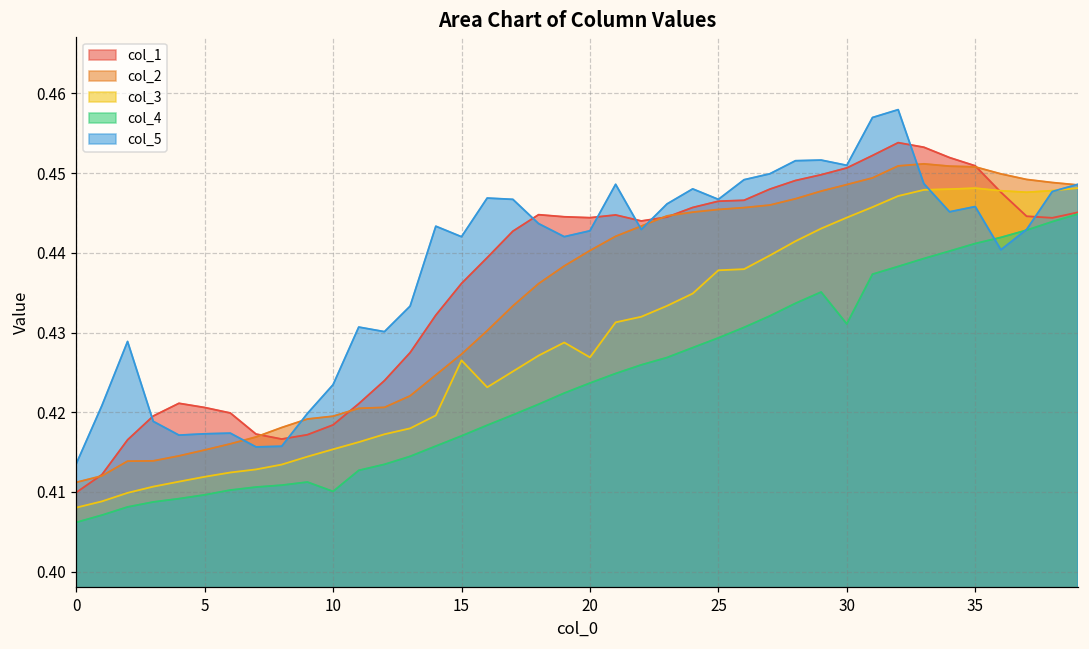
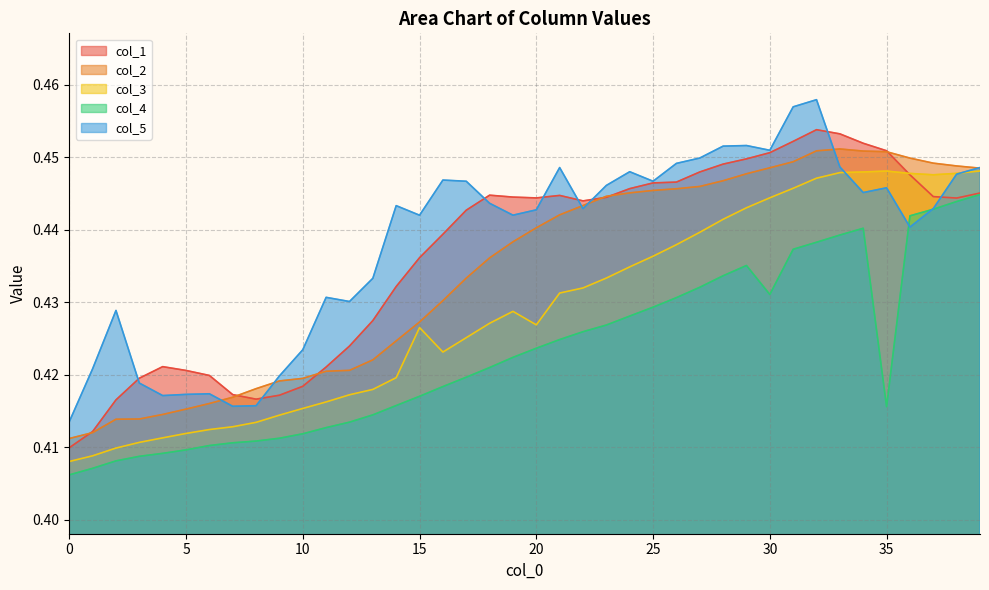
col_4, 10: 0.410 -> 0.412
col_3, 25: 0.438 -> 0.436
col_4, 35: 0.441 -> 0.416
